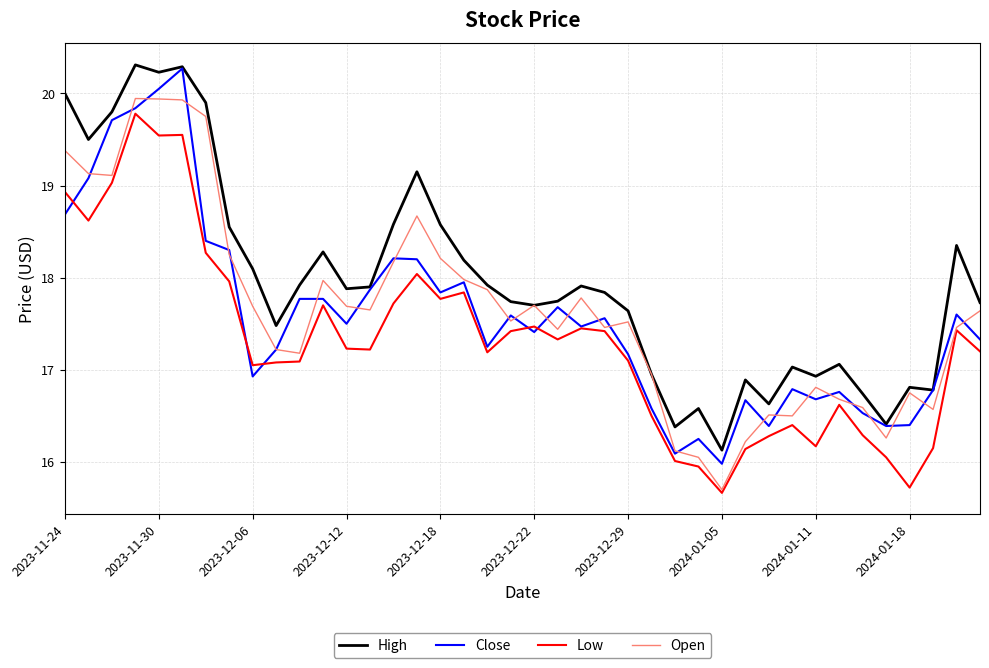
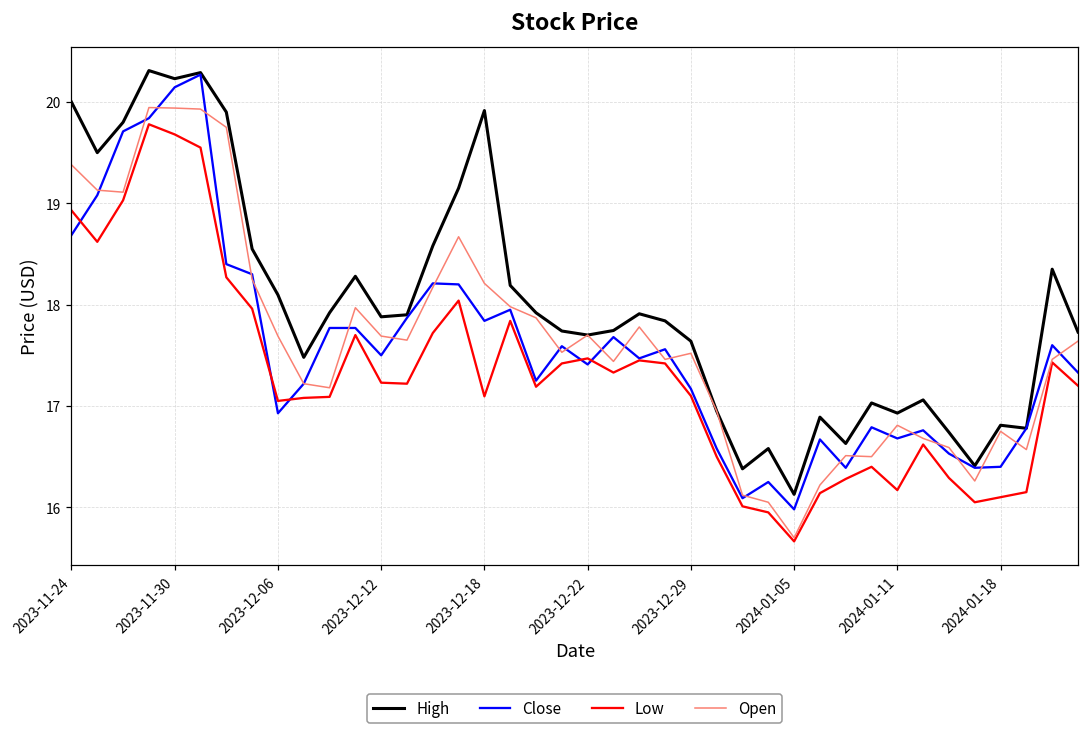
Close, 2023-11-30: 20.0 -> 20.1
Low, 2023-11-30: 19.5 -> 19.7
High, 2023-12-18: 18.6 -> 19.9
Low, 2023-12-18: 17.8 -> 17.1
Low, 2024-01-18: 15.7 -> 16.1
